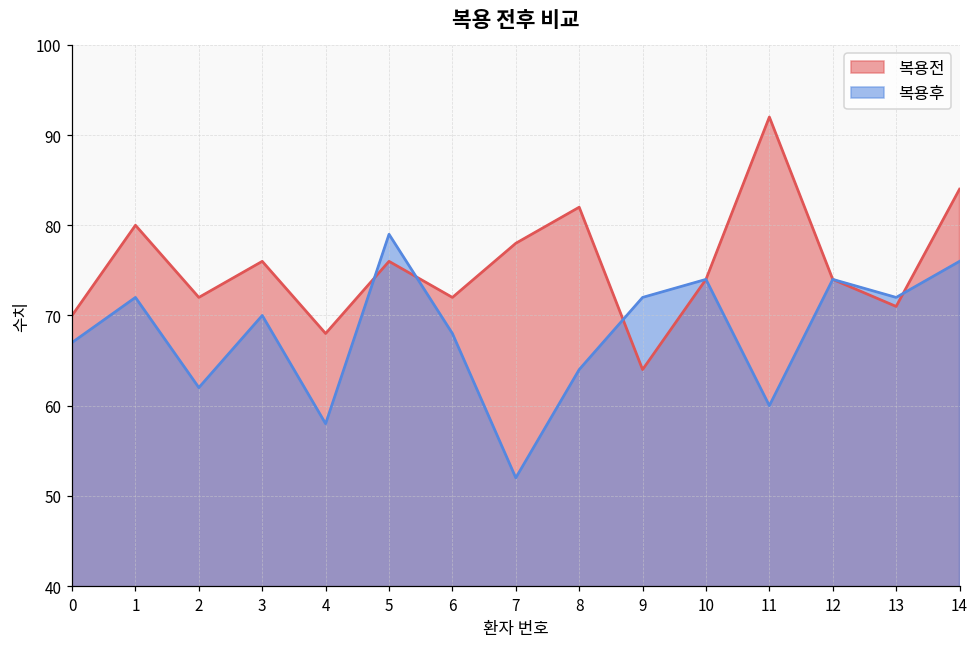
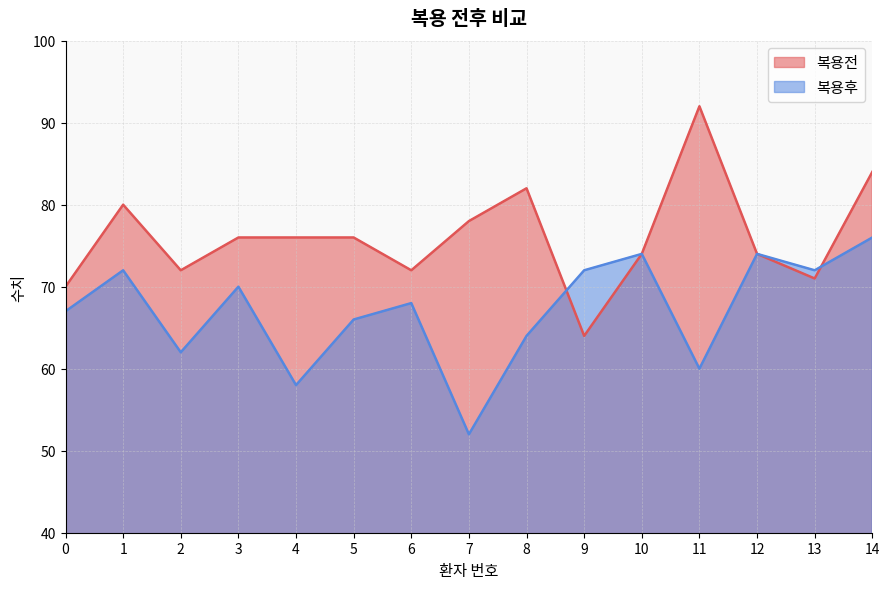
복용전, 4: 68 -> 76
복용후, 5: 79 -> 66
